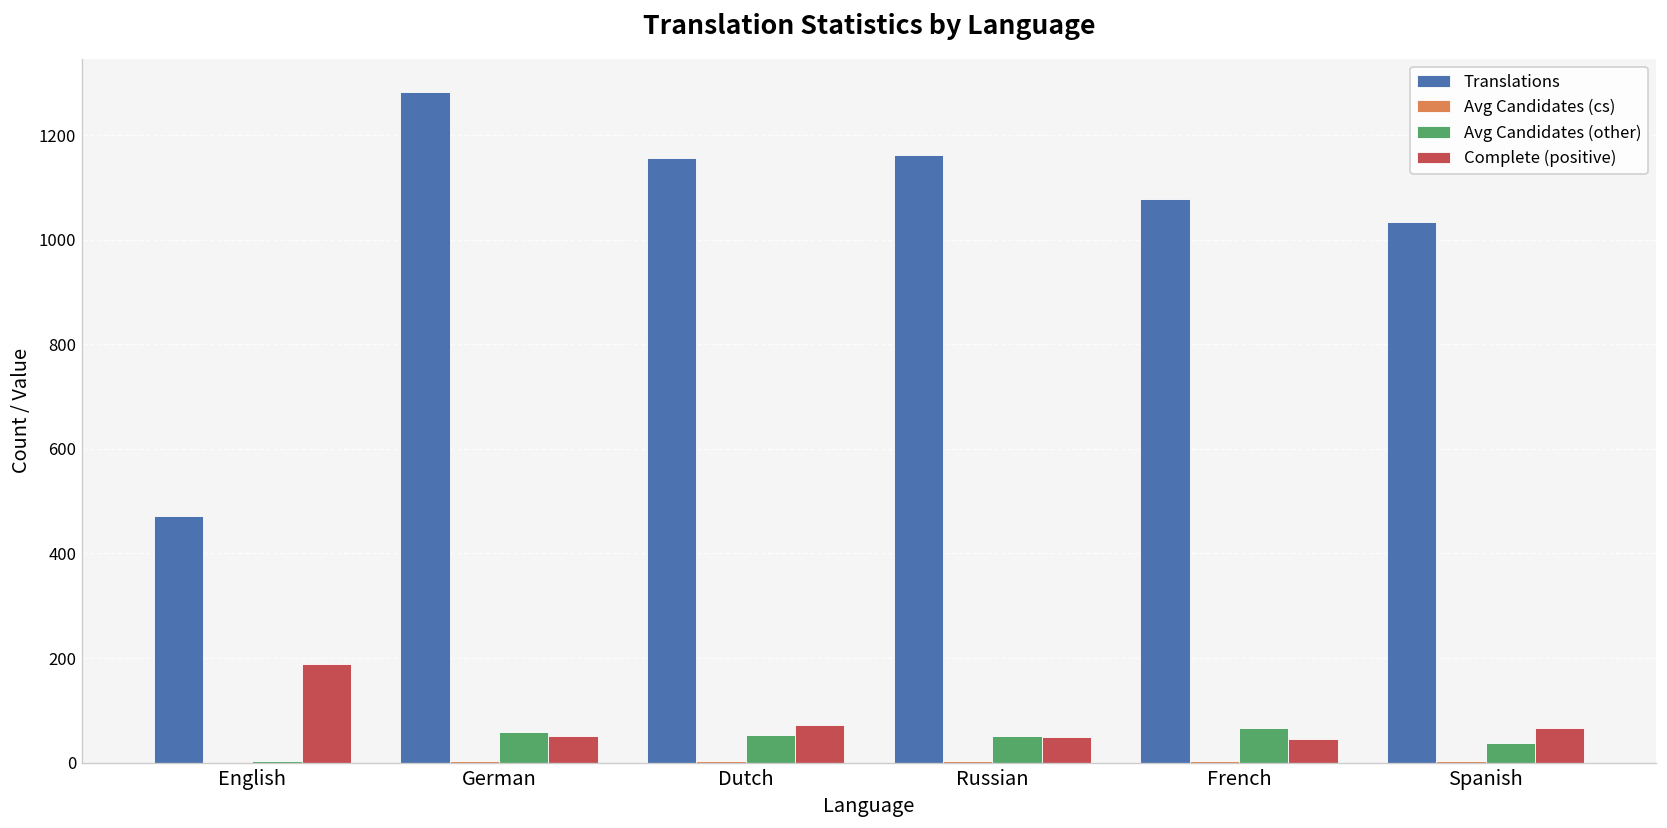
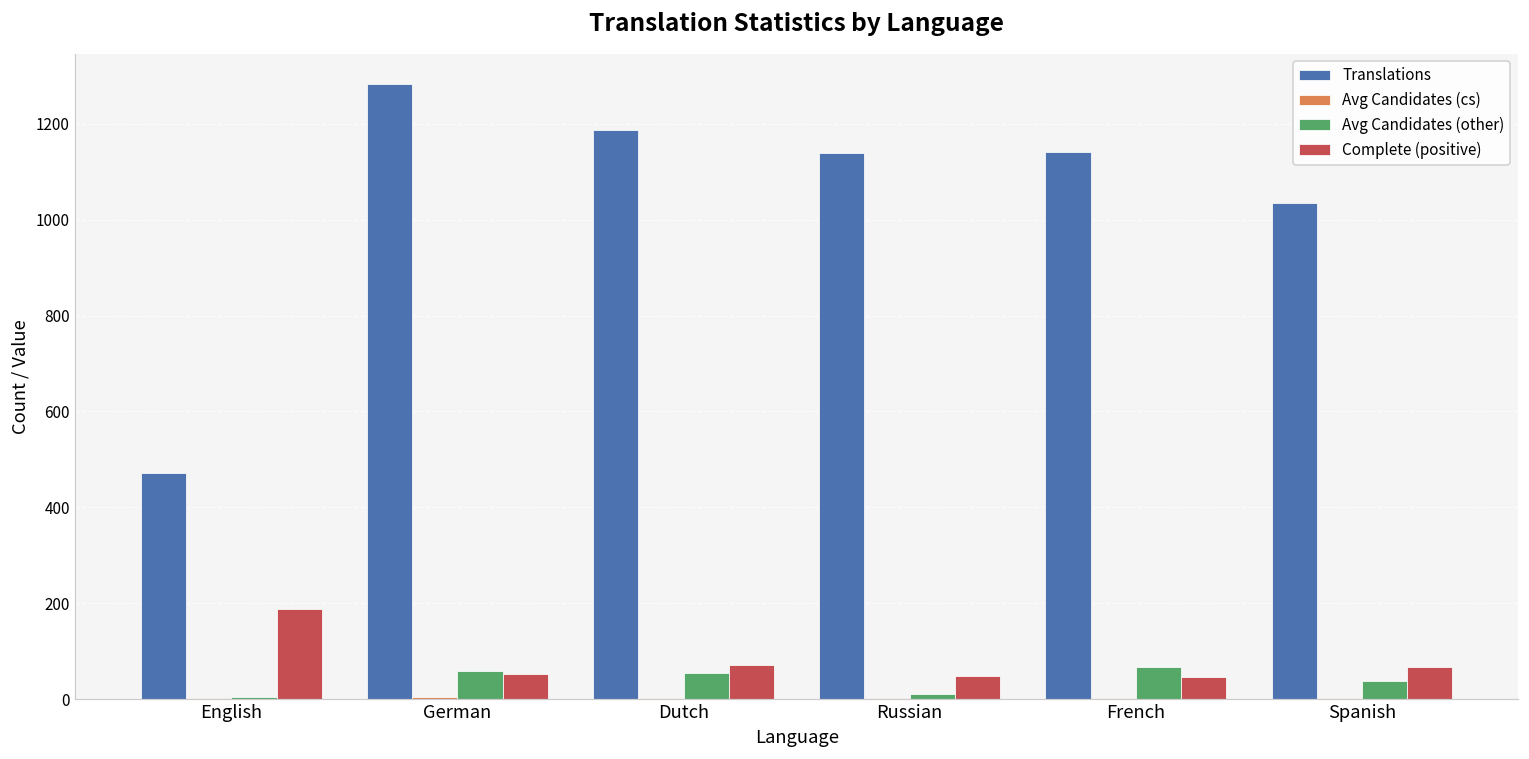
Translations, Dutch: 1160 -> 1190
Translations, Russian: 1160 -> 1140
Avg Candidates (other), Russian: 50 -> 10
Translations, French: 1080 -> 1140
